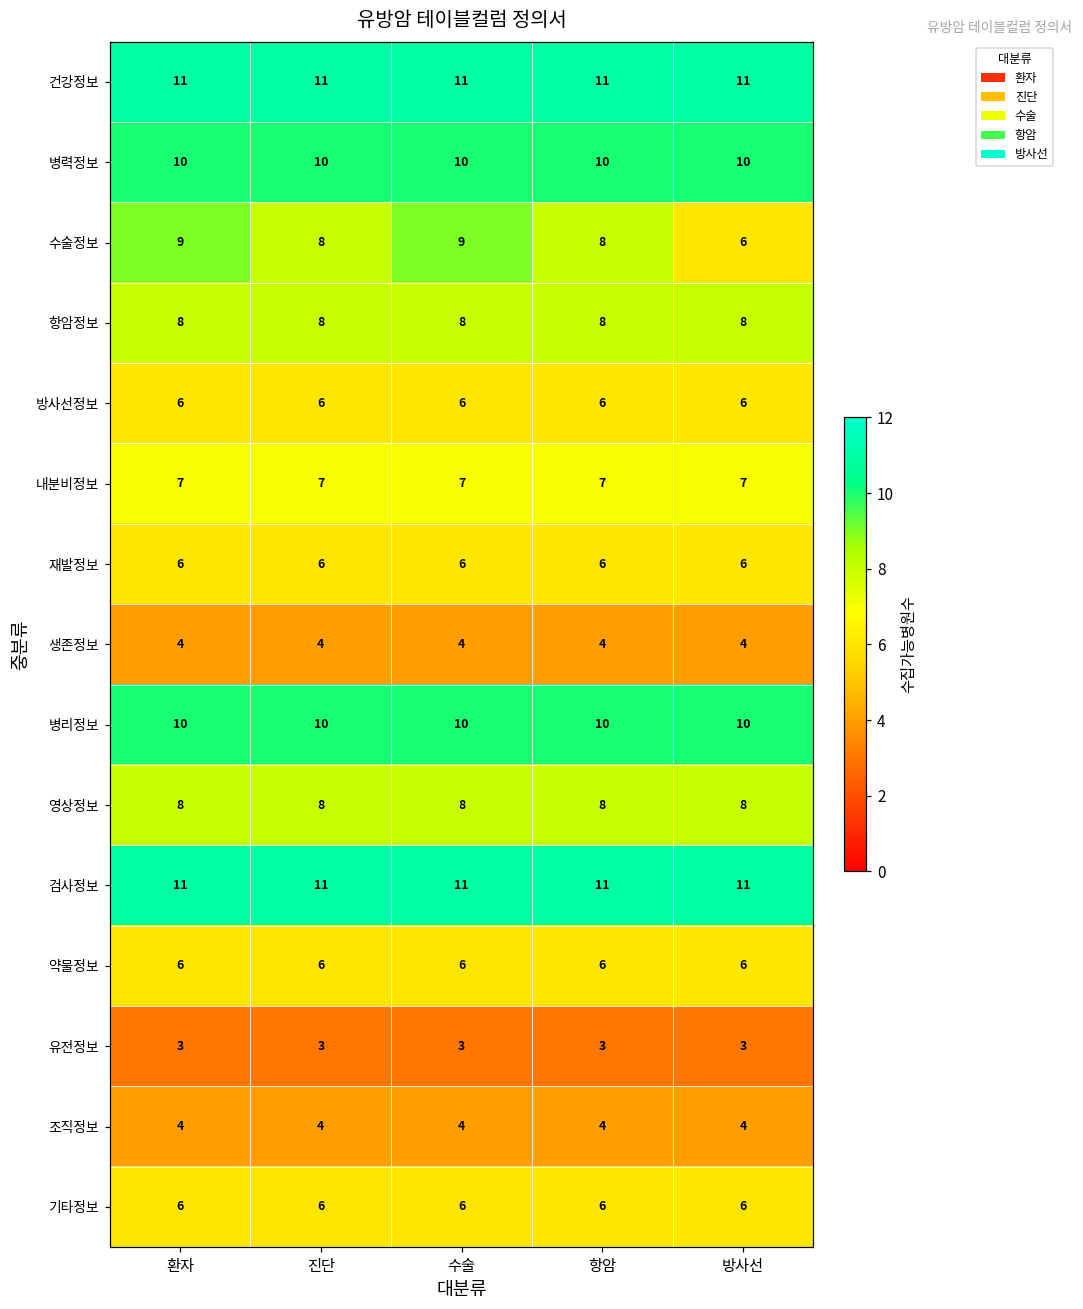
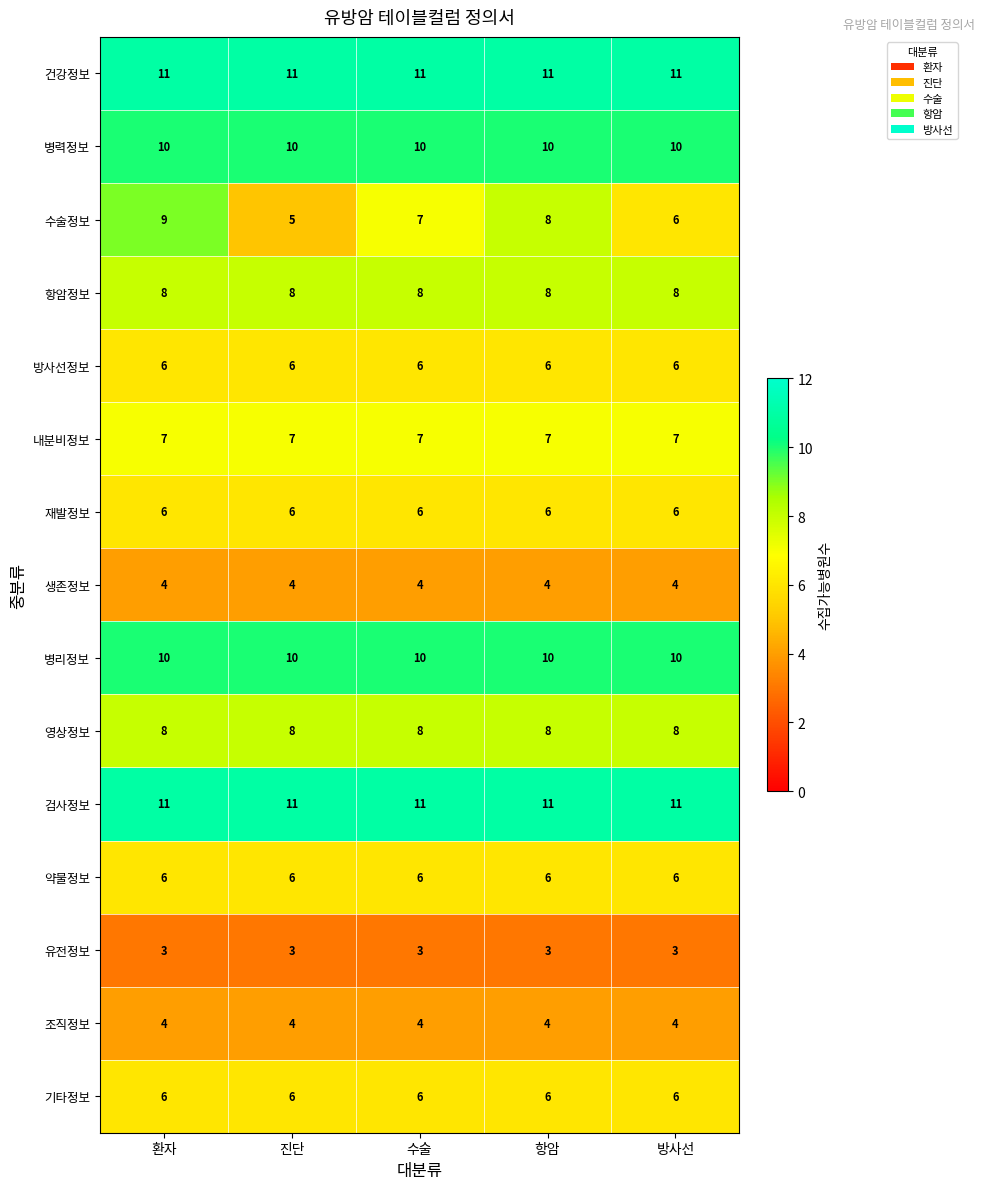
수술정보, 진단: 8 -> 5
수술정보, 수술: 9 -> 7
